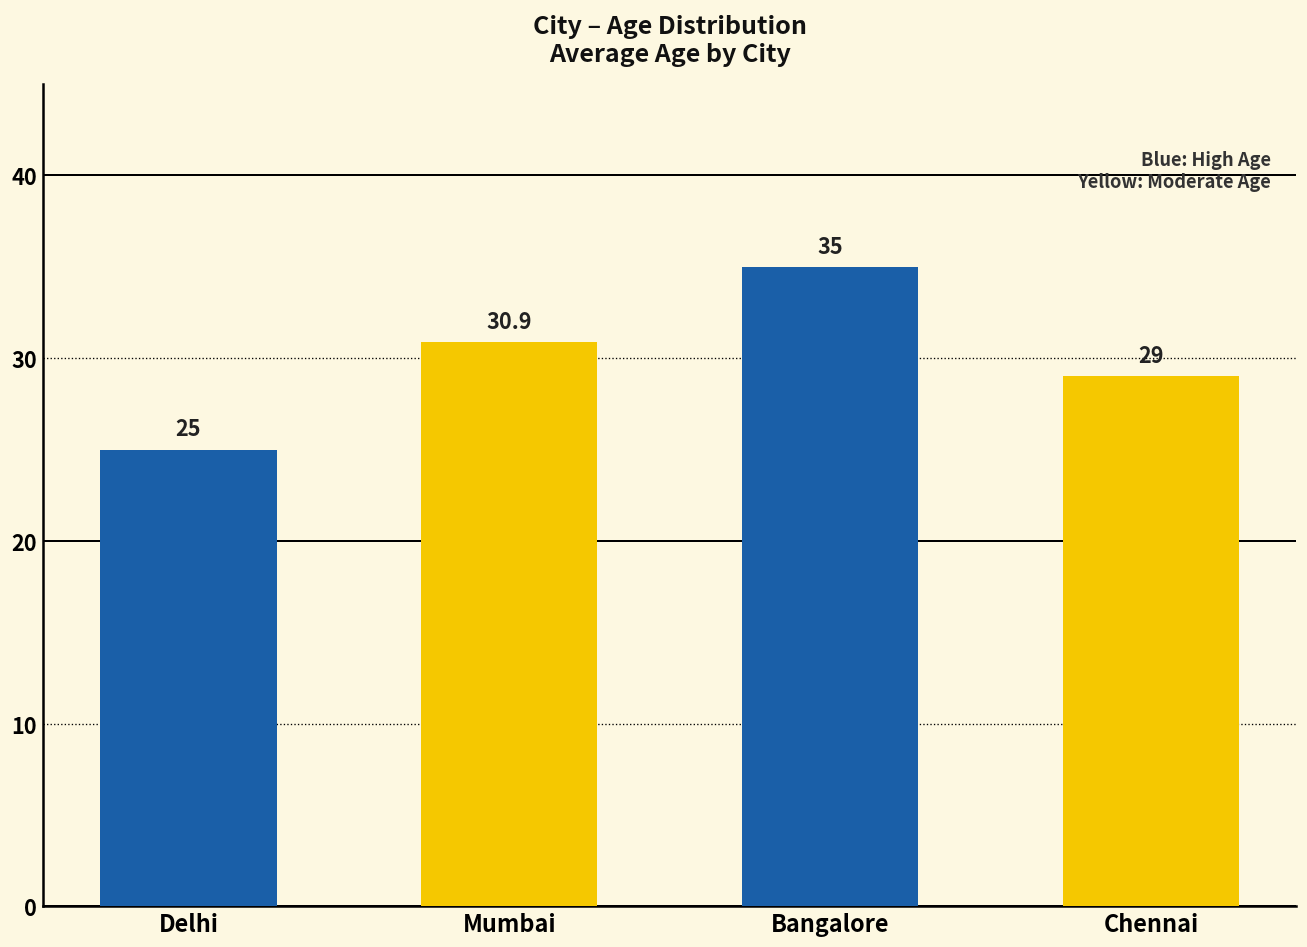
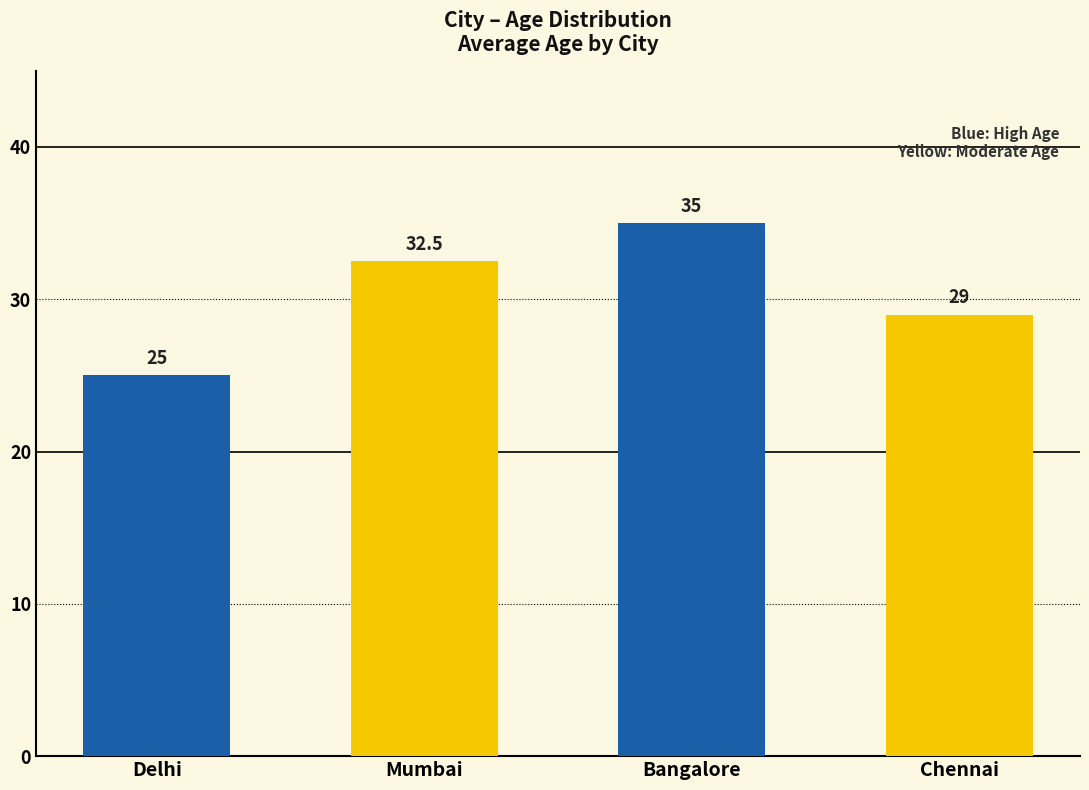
Mumbai: 30.9 -> 32.5
